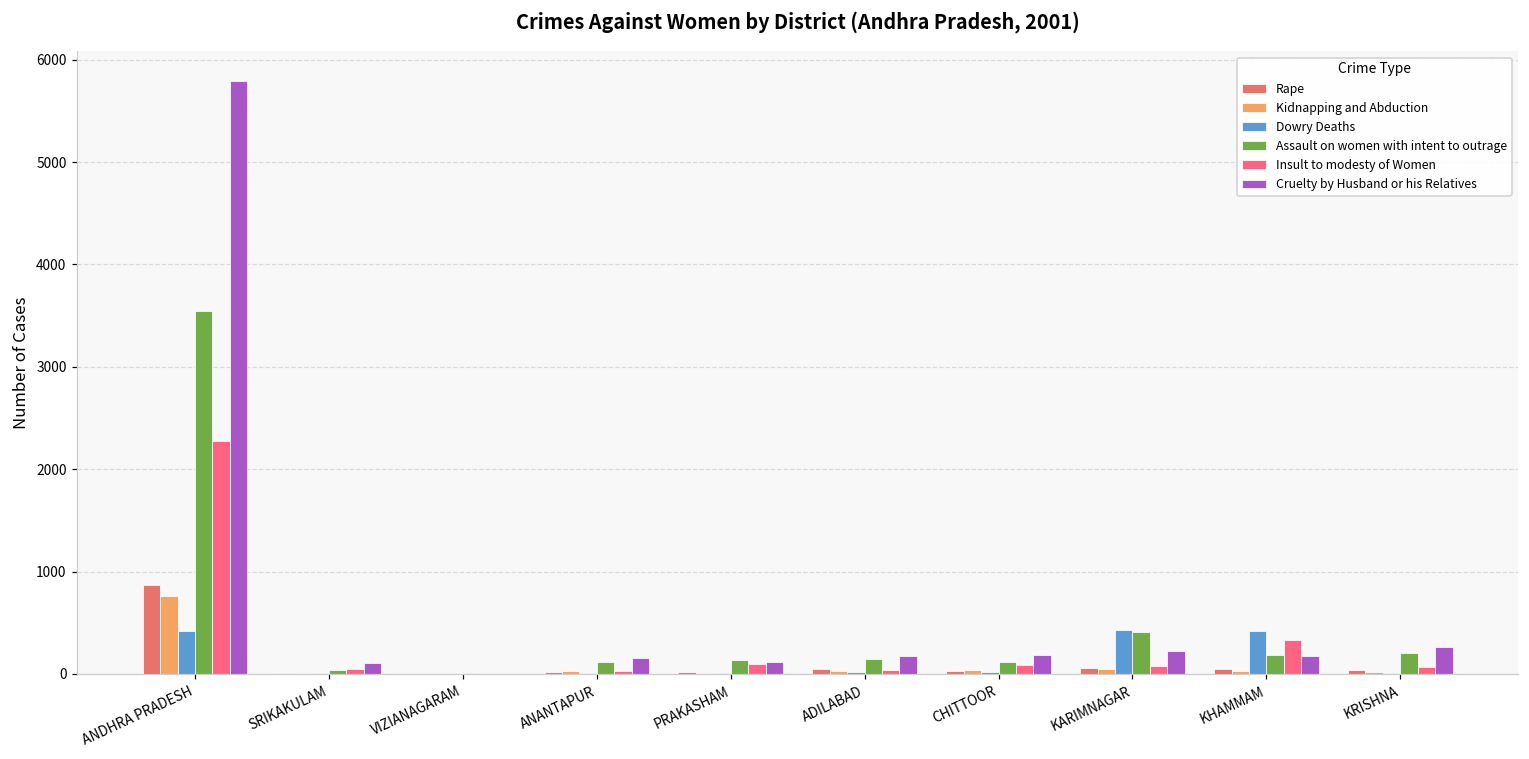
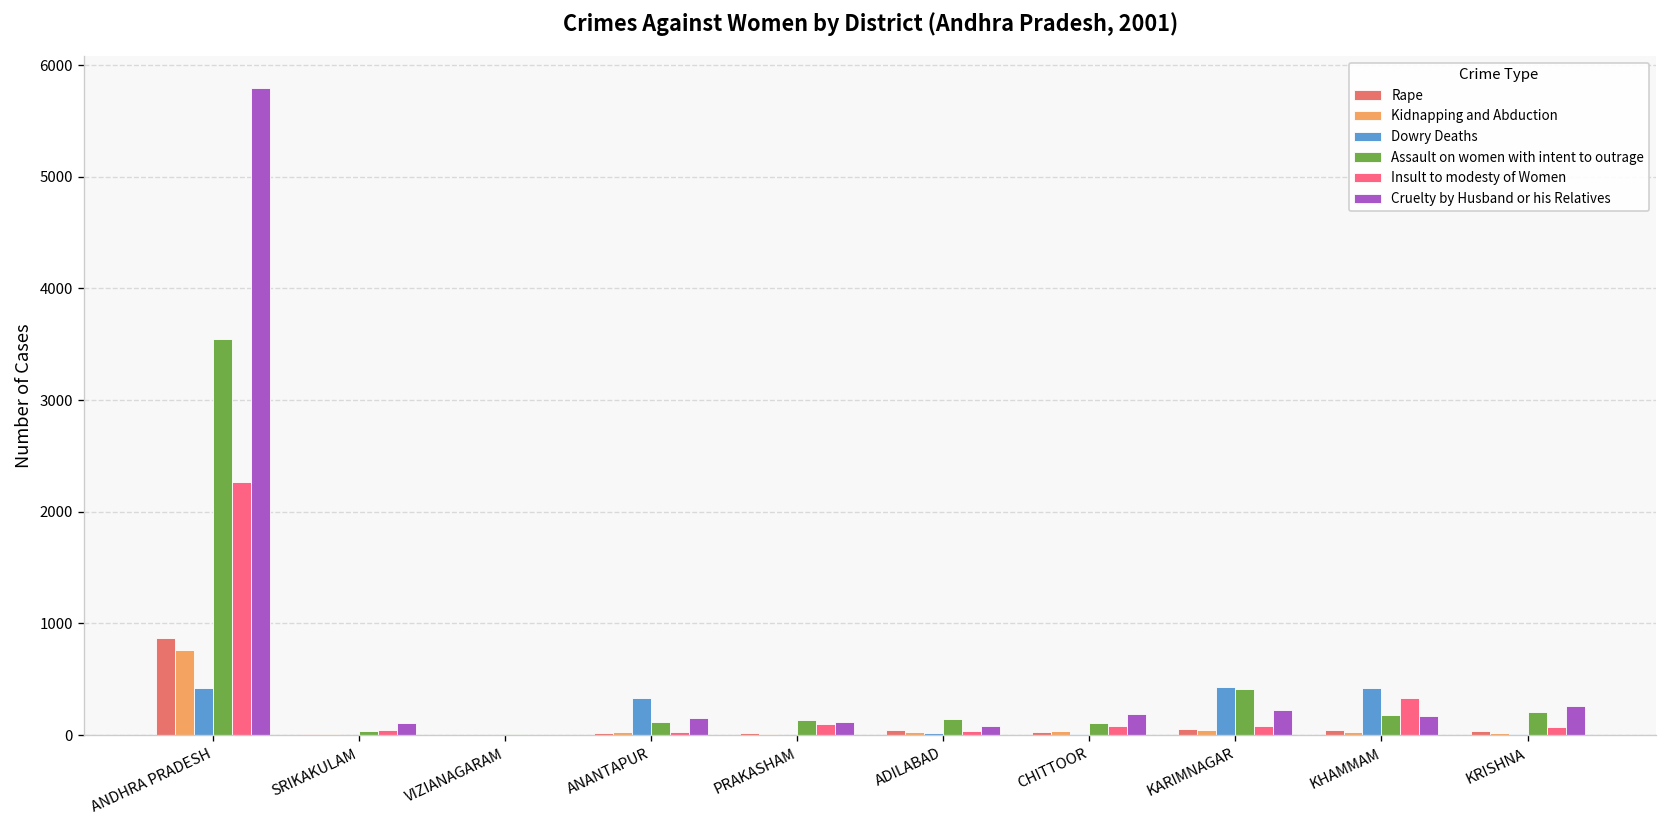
Dowry Deaths, ANANTAPUR: 0 -> 300
Cruelty by Husband or his Relatives, ADILABAD: 200 -> 100
